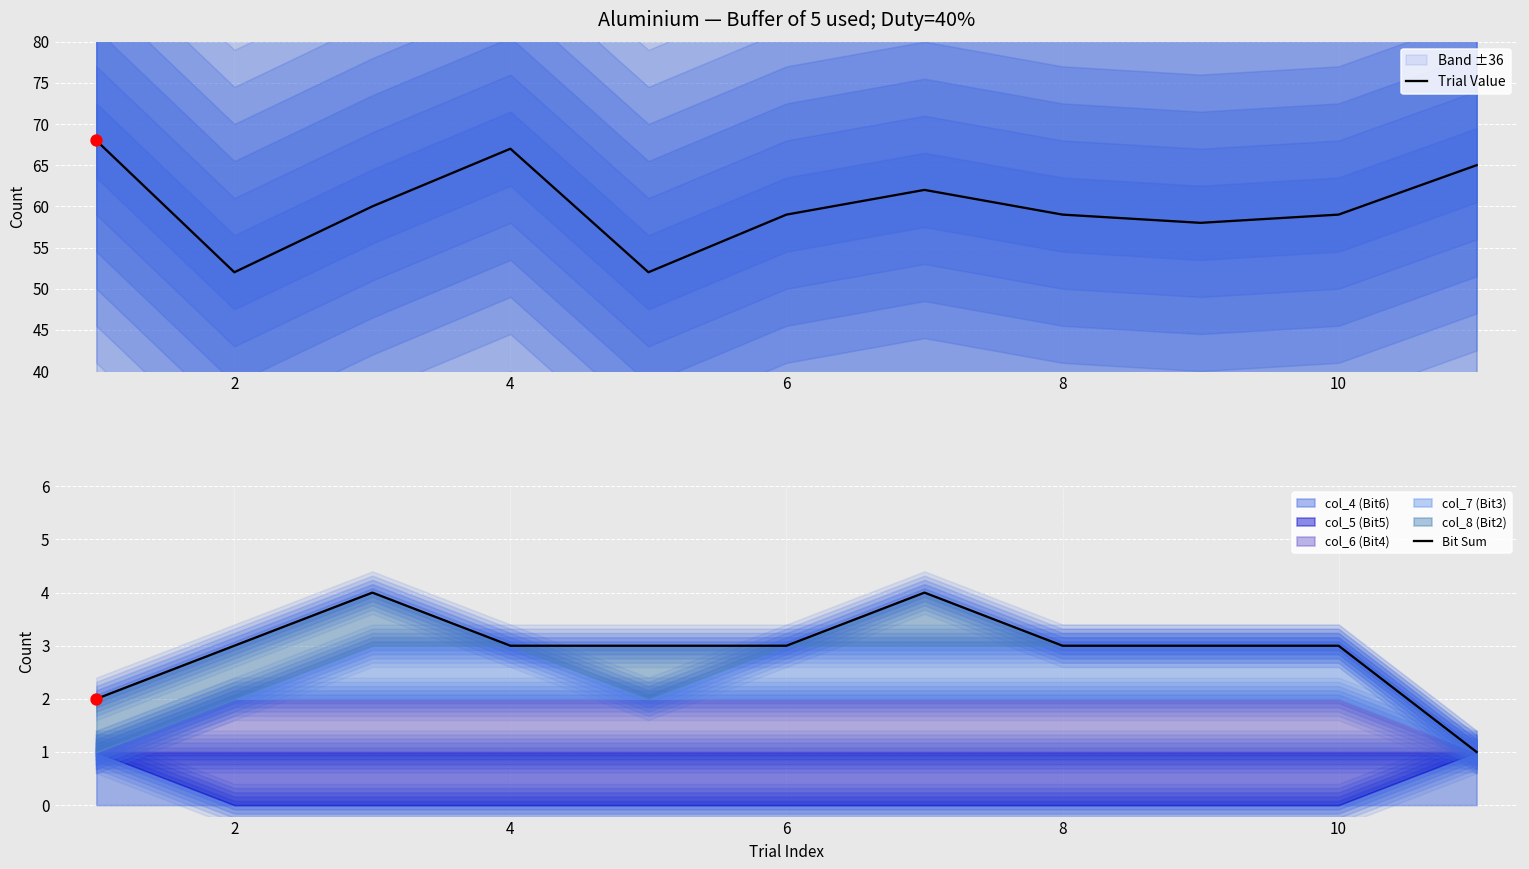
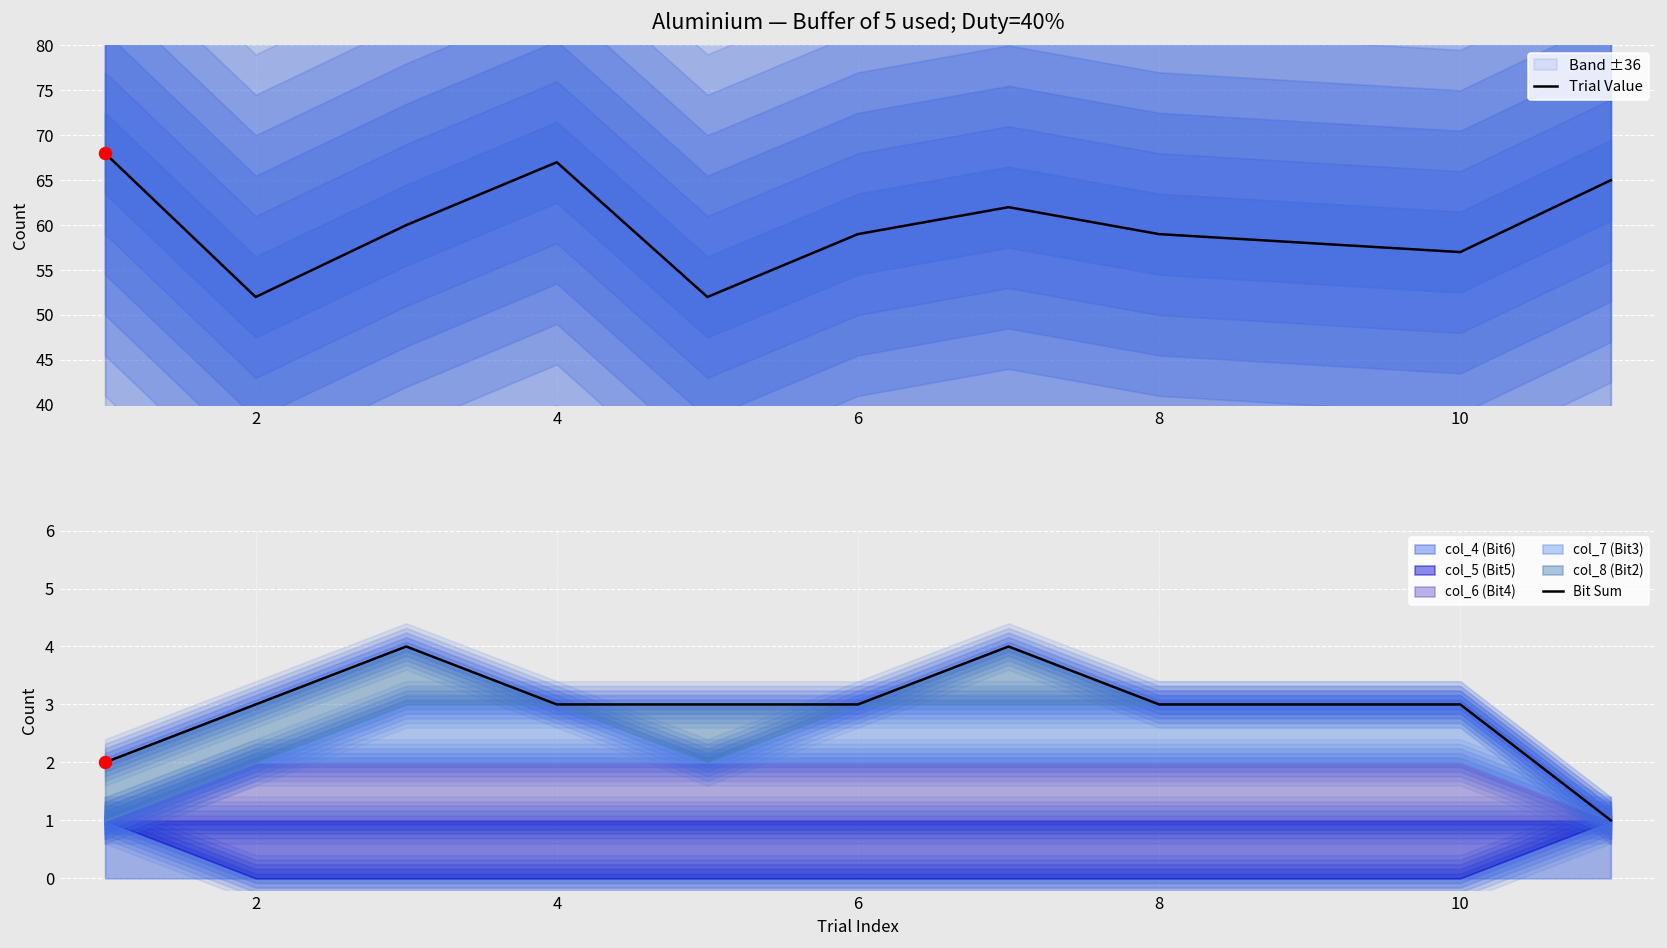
Aluminium — Buffer of 5 used; Duty=40%, Trial Value, 10: 59 -> 57
